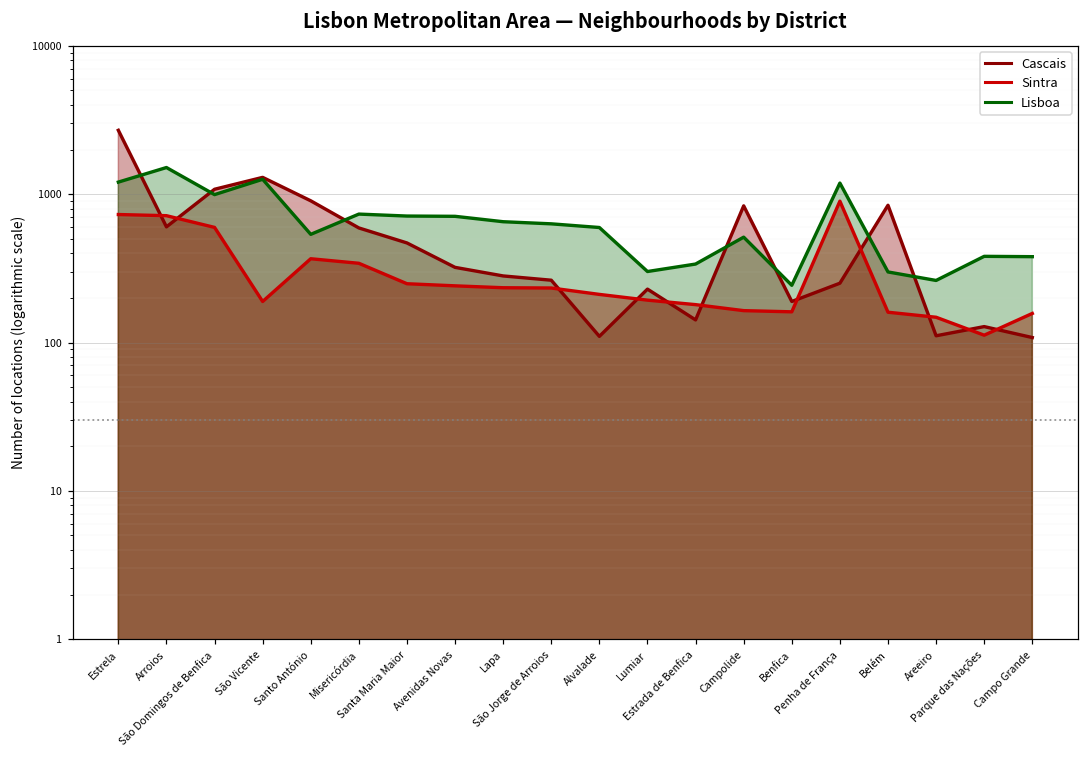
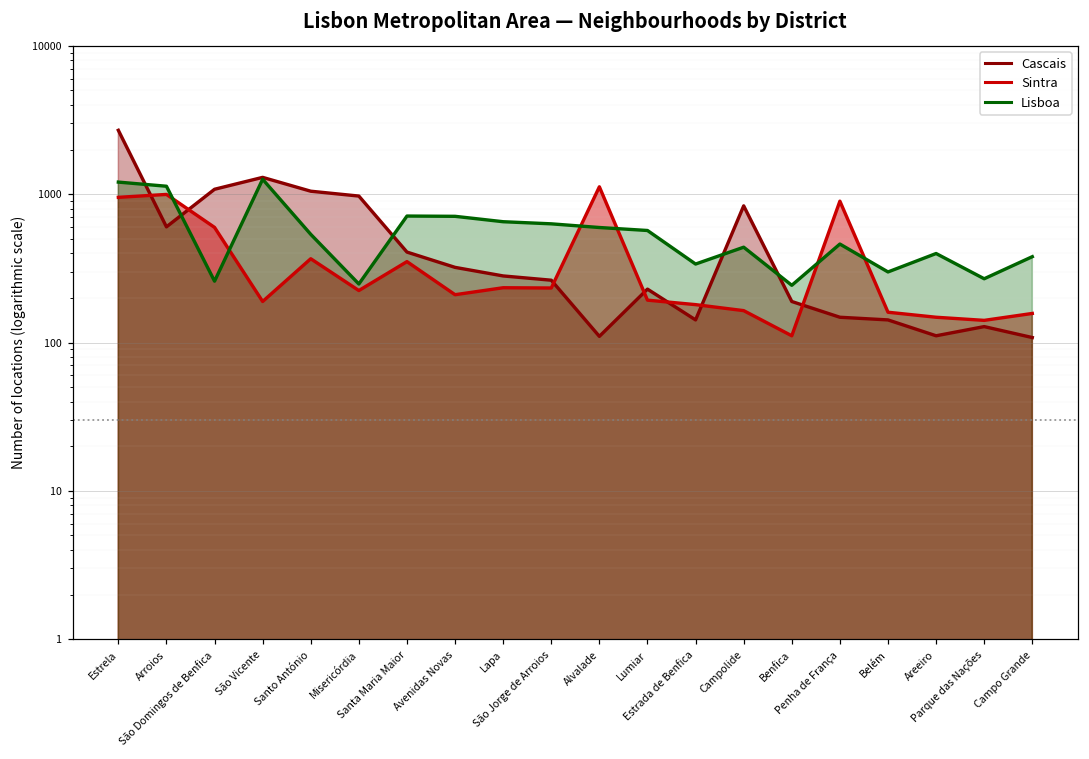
Sintra, Estrela: 700 -> 1000
Sintra, Arroios: 700 -> 1000
Lisboa, Arroios: 1500 -> 1100
Lisboa, São Domingos de Benfica: 1000 -> 260
Cascais, Santo António: 900 -> 1000
Cascais, Misericórdia: 600 -> 1000
Sintra, Misericórdia: 340 -> 220
Lisboa, Misericórdia: 700 -> 250
Cascais, Santa Maria Maior: 470 -> 410
Sintra, Santa Maria Maior: 250 -> 350
Sintra, Avenidas Novas: 240 -> 210
Sintra, Alvalade: 210 -> 1100
Lisboa, Lumiar: 300 -> 570
Lisboa, Campolide: 510 -> 440
Sintra, Benfica: 160 -> 110
Cascais, Penha de França: 250 -> 150
Lisboa, Penha de França: 1200 -> 460
Cascais, Belém: 800 -> 140
Lisboa, Areeiro: 260 -> 400
Sintra, Parque das Nações: 110 -> 140
Lisboa, Parque das Nações: 380 -> 270
